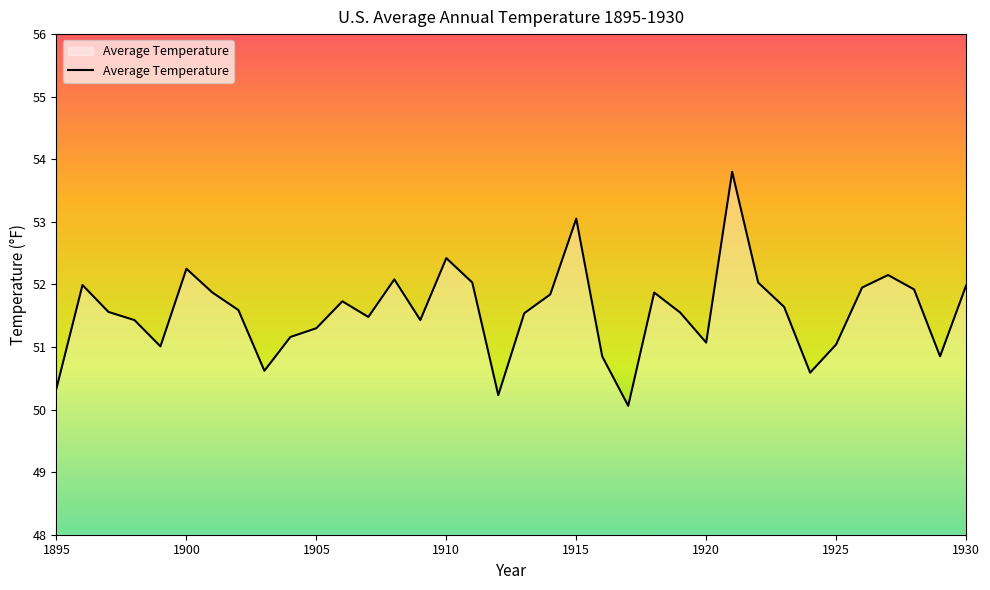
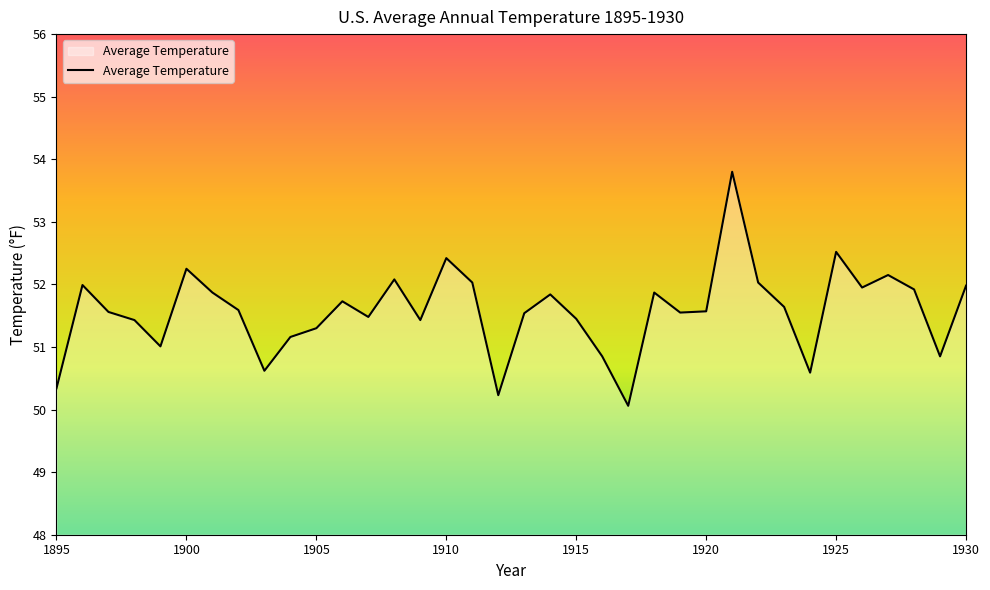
1915: 53.1 -> 51.5
1920: 51.1 -> 51.6
1925: 51.0 -> 52.5
